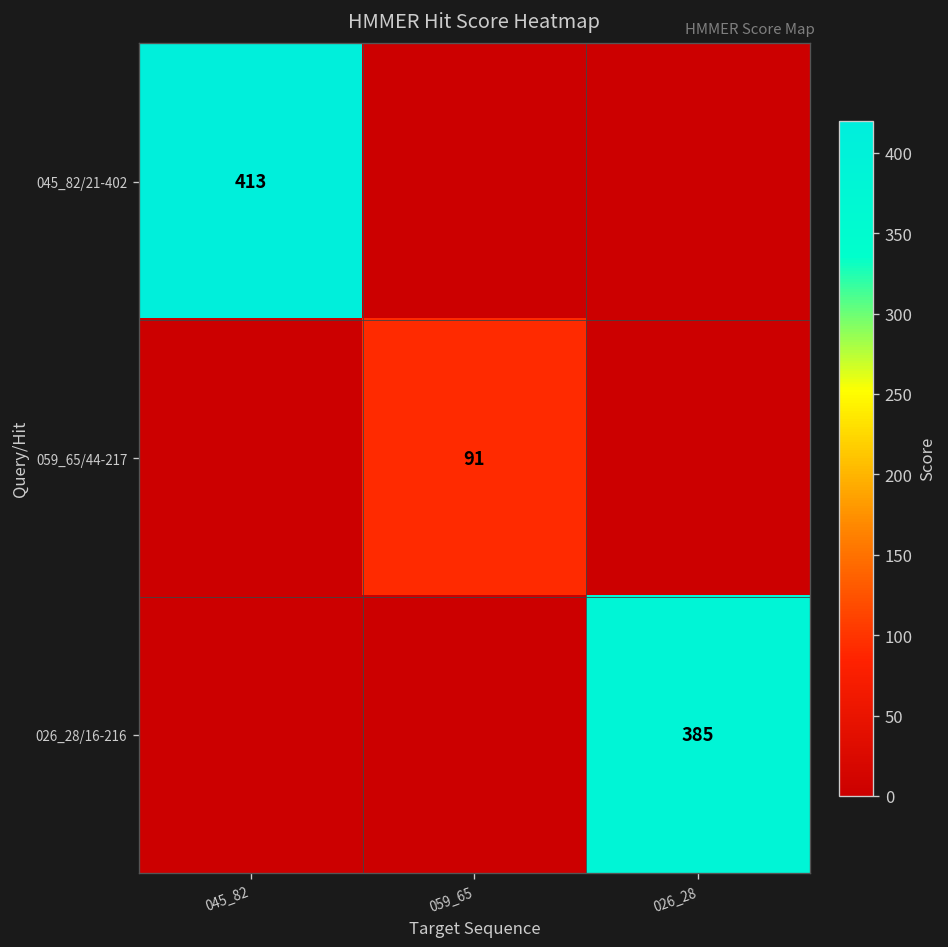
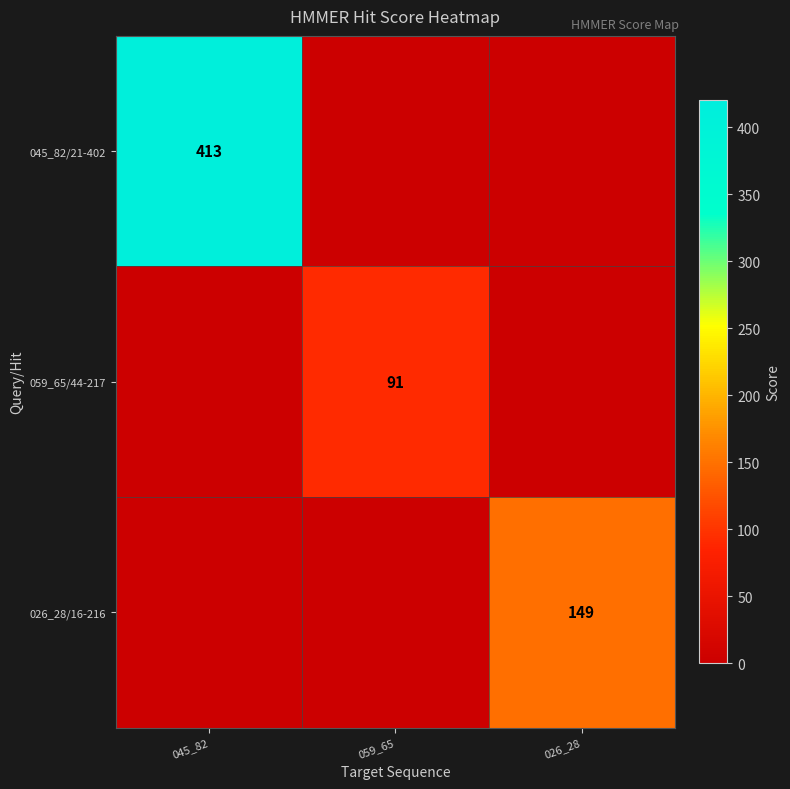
026_28/16-216, 026_28: 385 -> 149
